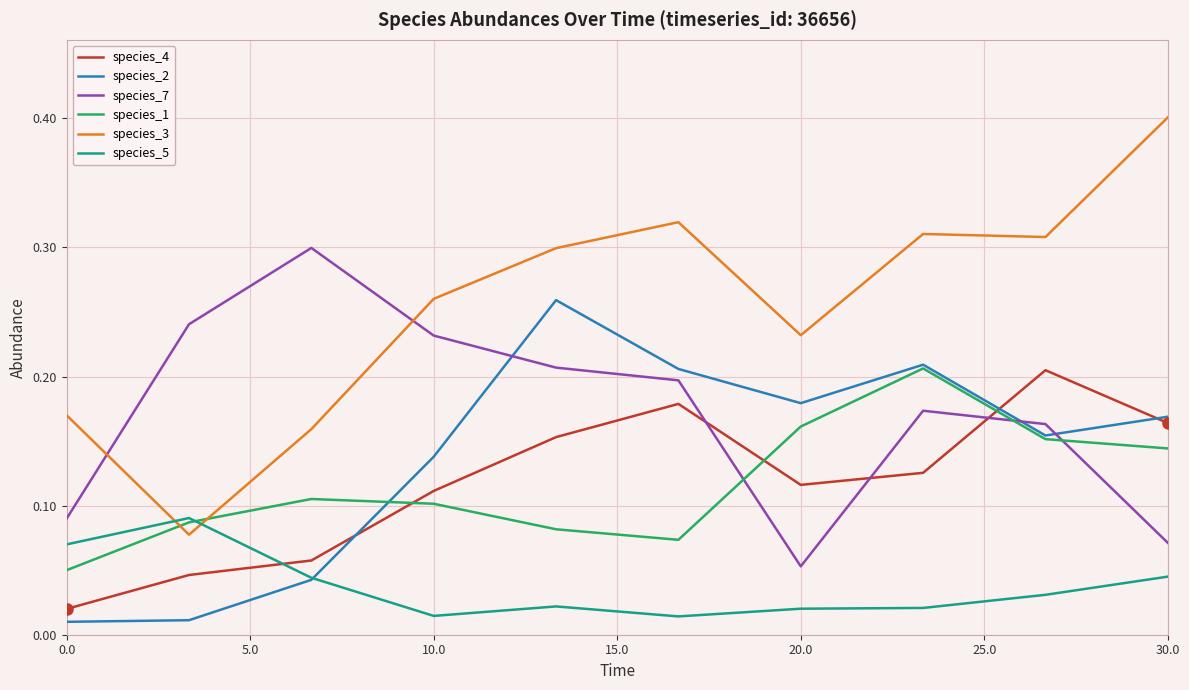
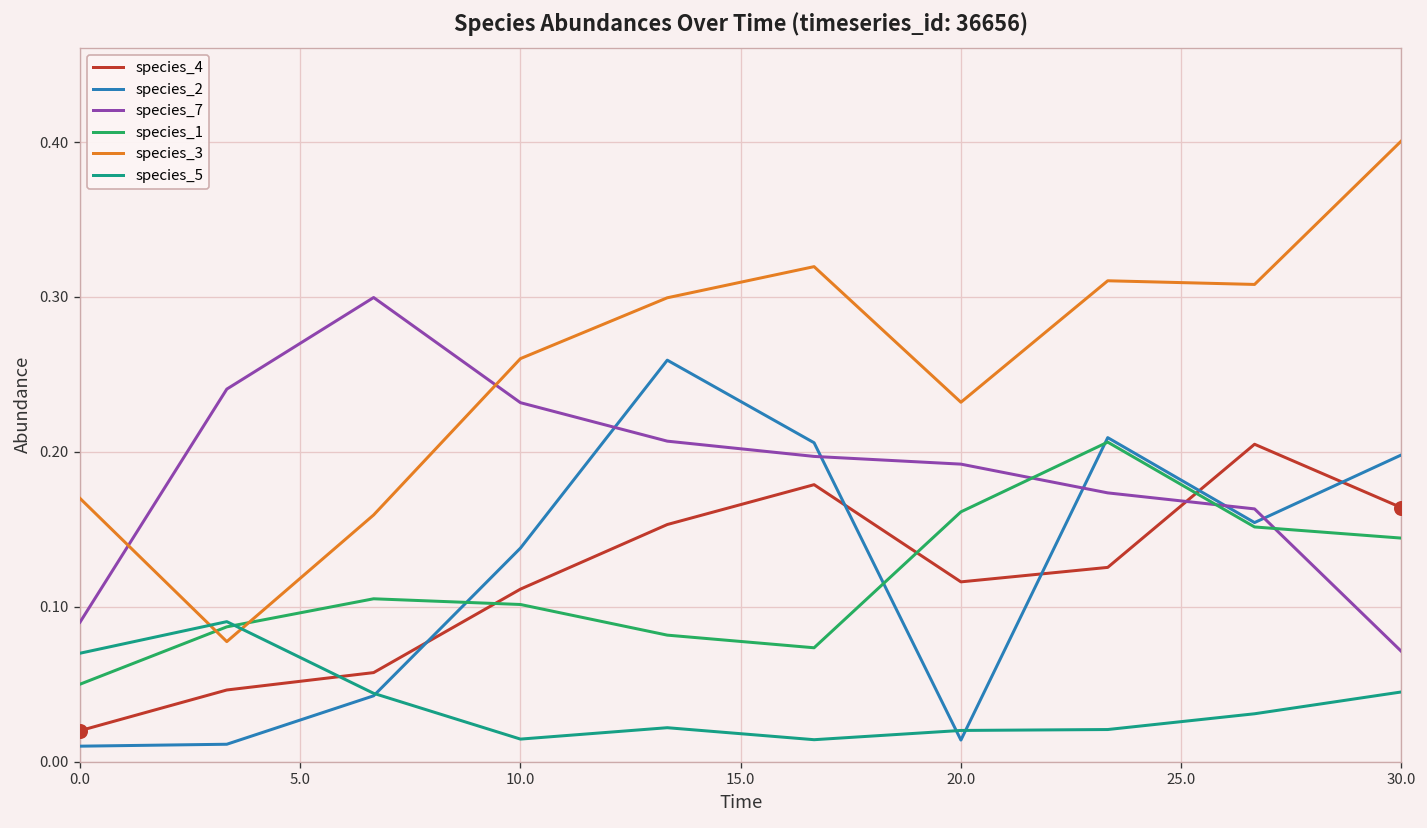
species_2, 20.0: 0.179 -> 0.014
species_7, 20.0: 0.053 -> 0.192
species_2, 30.0: 0.169 -> 0.198
